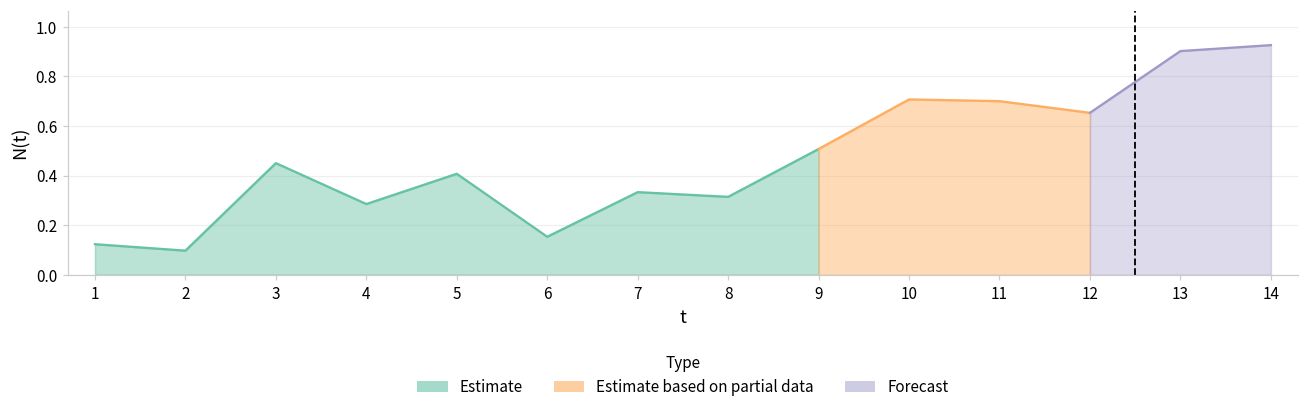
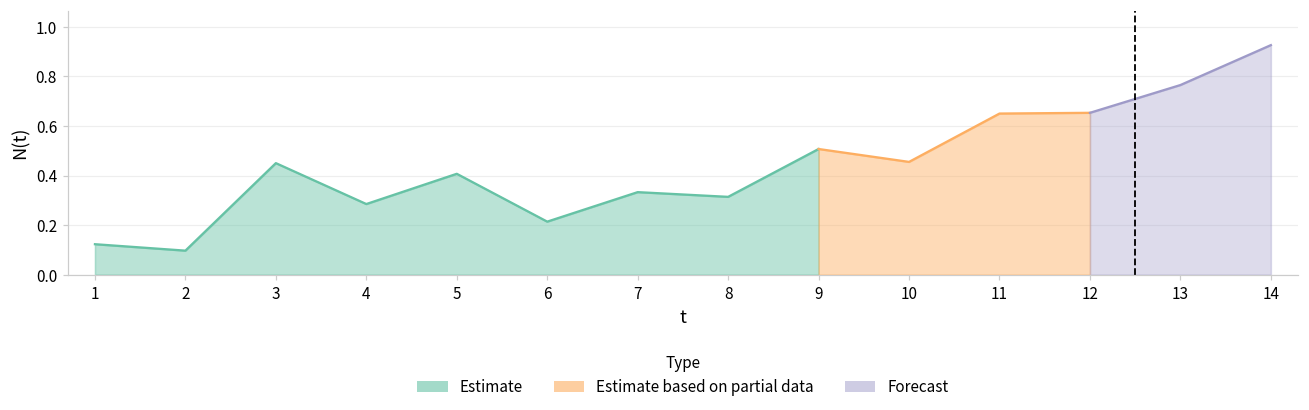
Estimate, 6: 0.15 -> 0.21
Estimate based on partial data, 10: 0.71 -> 0.46
Estimate based on partial data, 11: 0.70 -> 0.65
Forecast, 13: 0.90 -> 0.77
